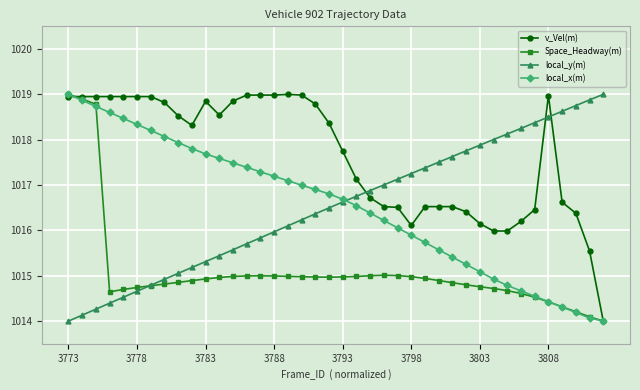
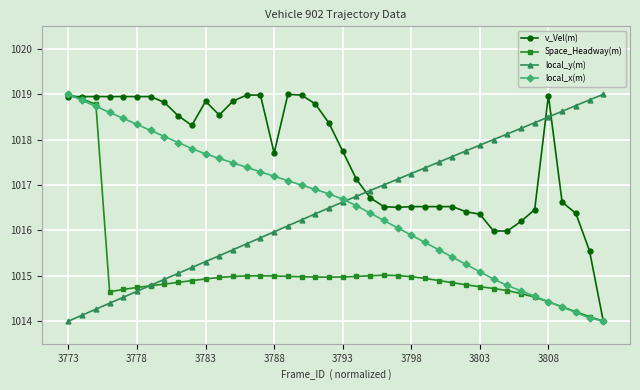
v_Vel(m), 3788: 1019.0 -> 1017.7
v_Vel(m), 3798: 1016.1 -> 1016.5
v_Vel(m), 3803: 1016.1 -> 1016.4
